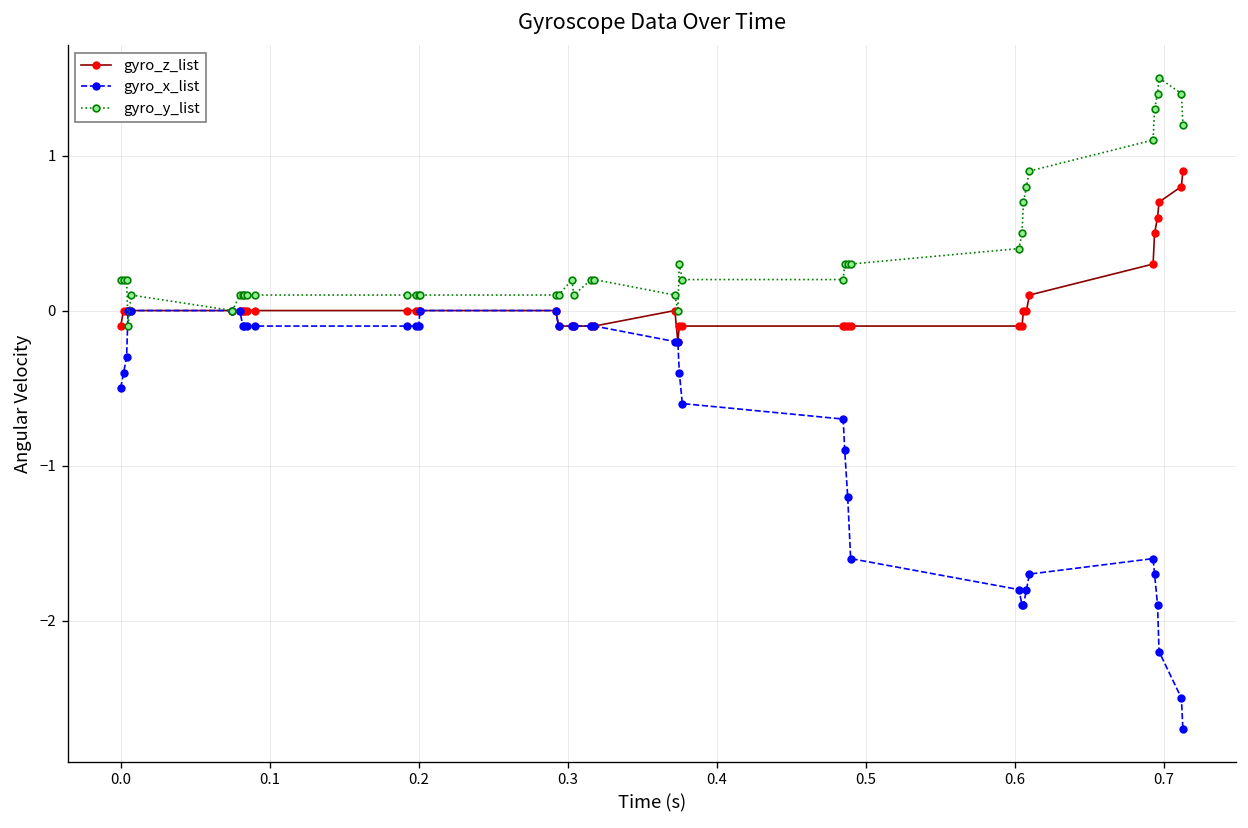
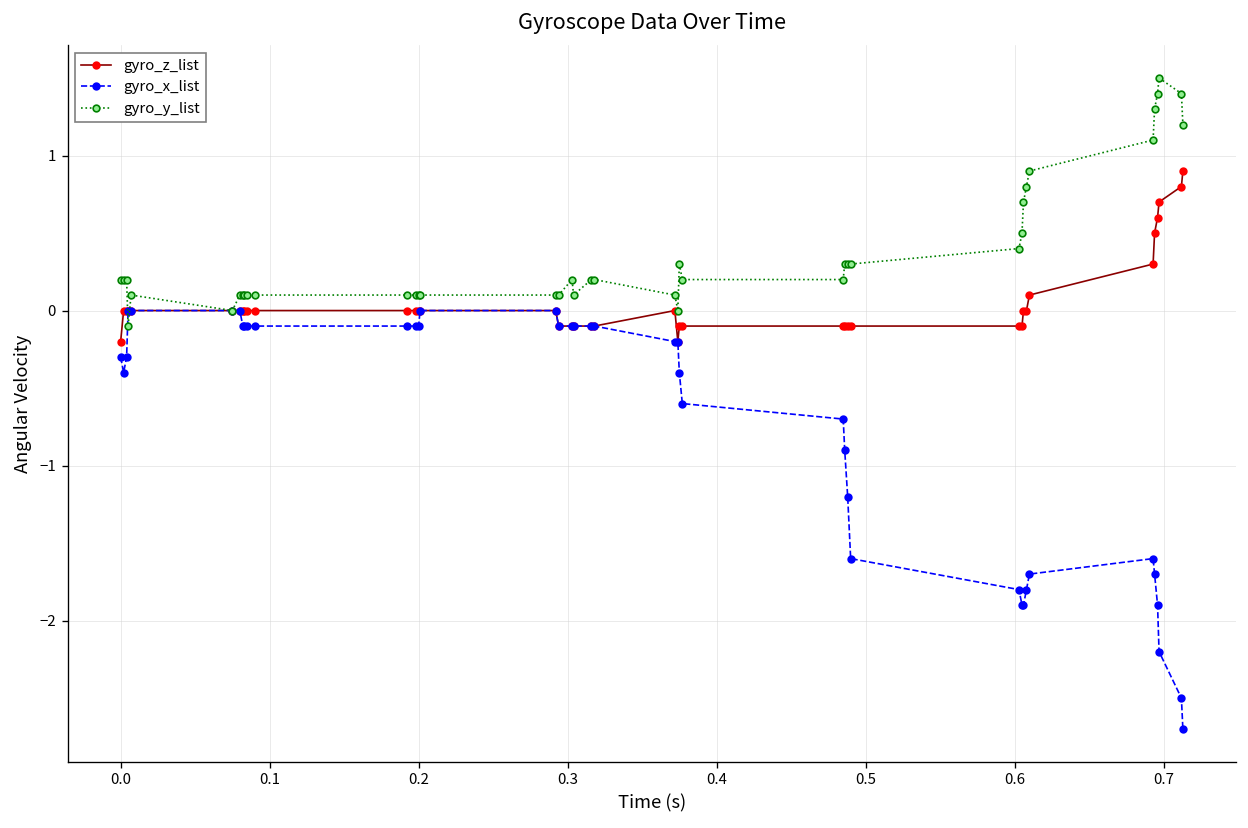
gyro_z_list, 0.0: -0.1 -> -0.2
gyro_x_list, 0.0: -0.5 -> -0.3
